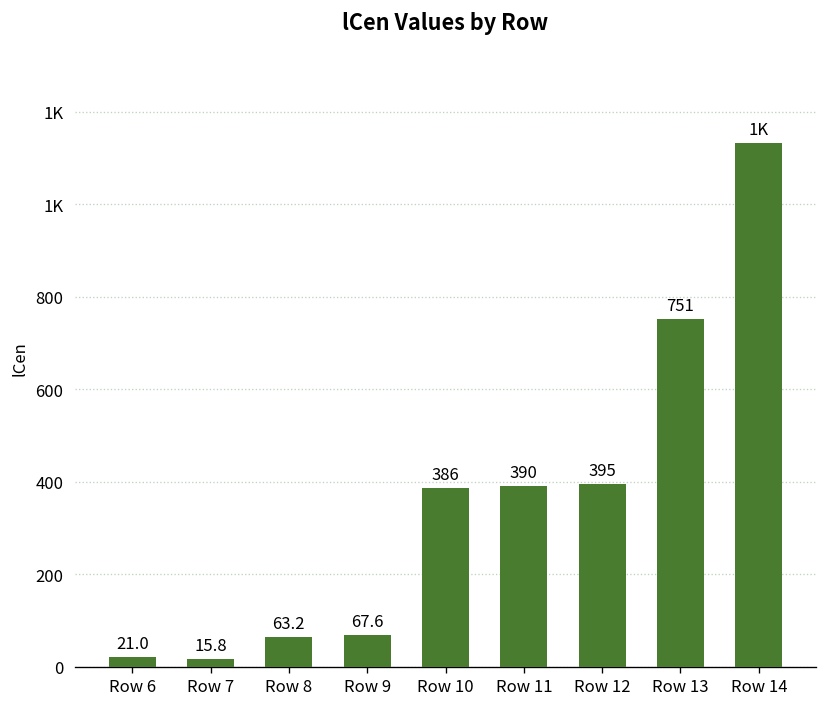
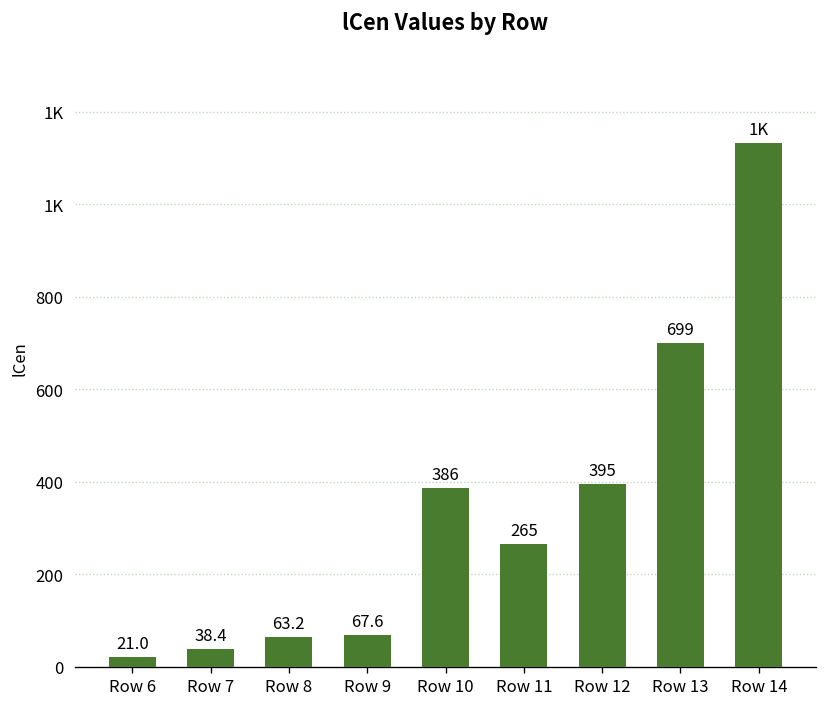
Row 7: 15.8 -> 38.4
Row 11: 390 -> 265
Row 13: 751 -> 699
